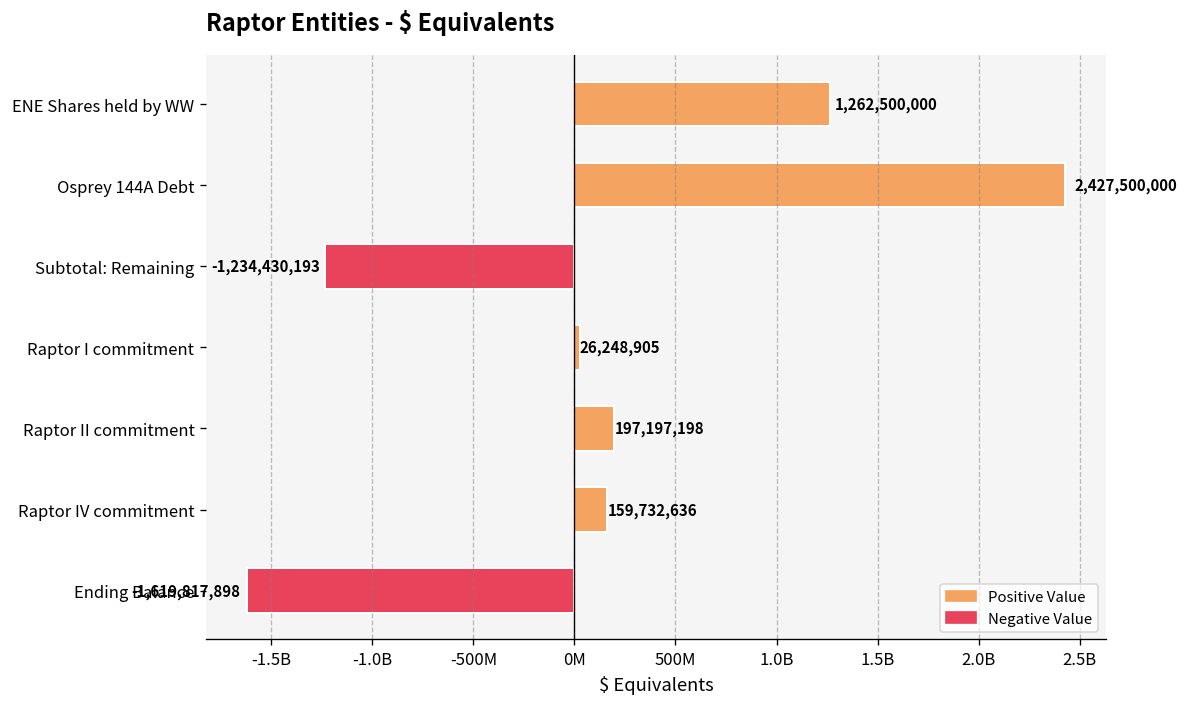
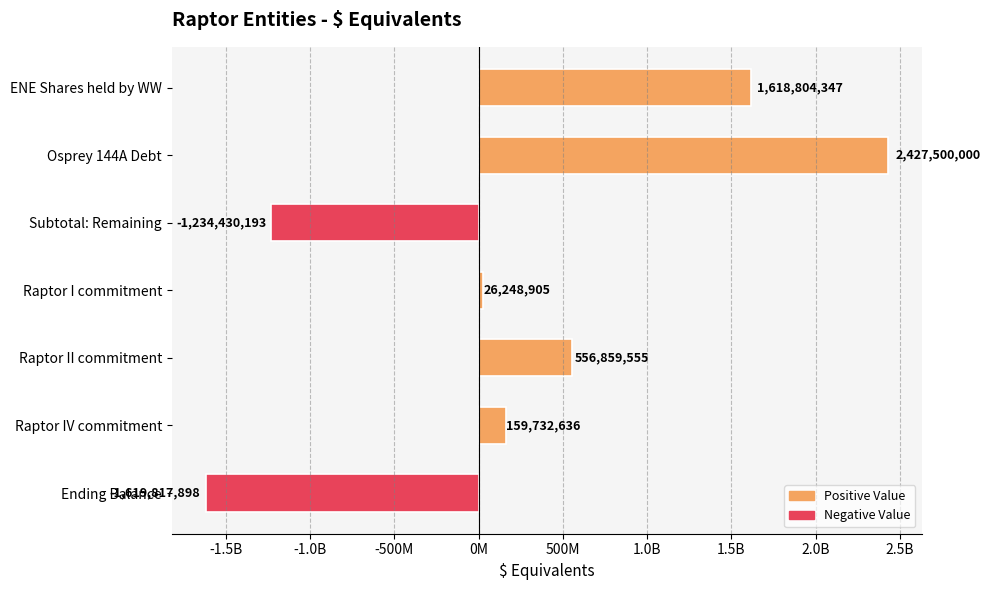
ENE Shares held by WW: 1,262,500,000 -> 1,618,804,347
Raptor II commitment: 197,197,198 -> 556,859,555
